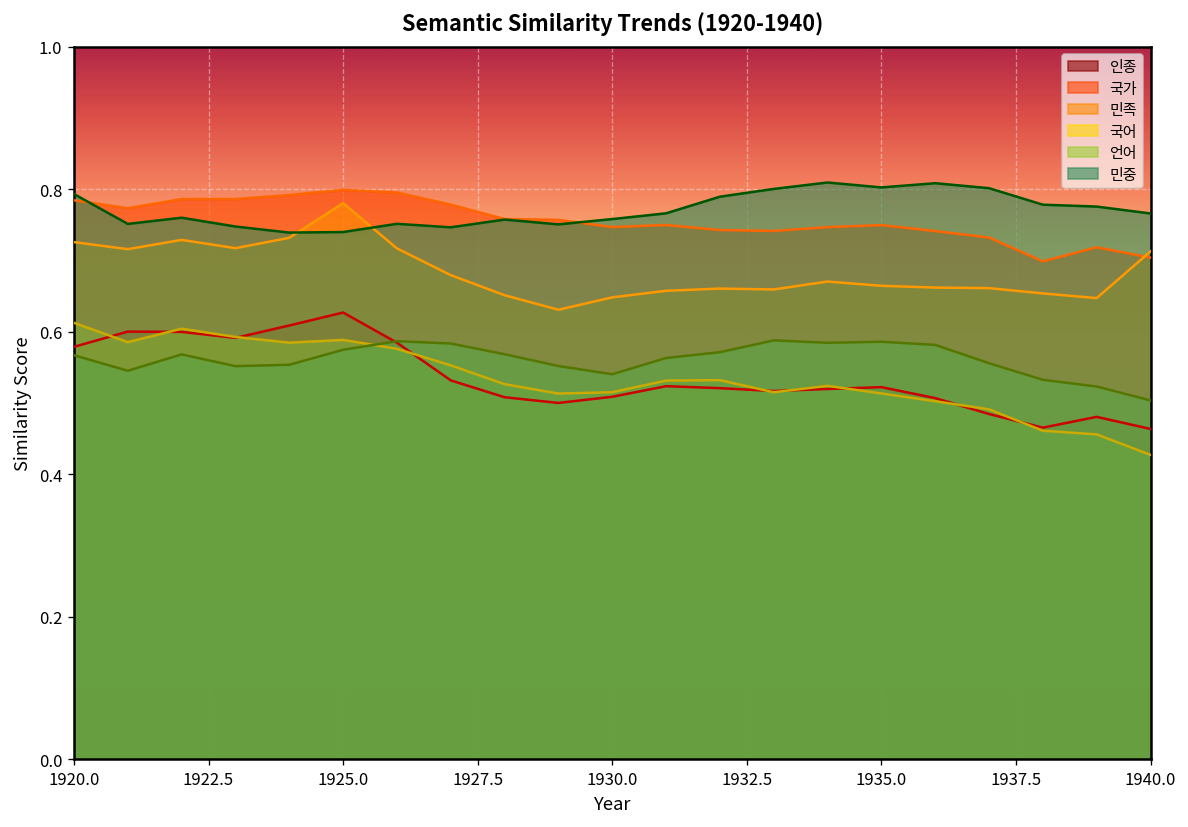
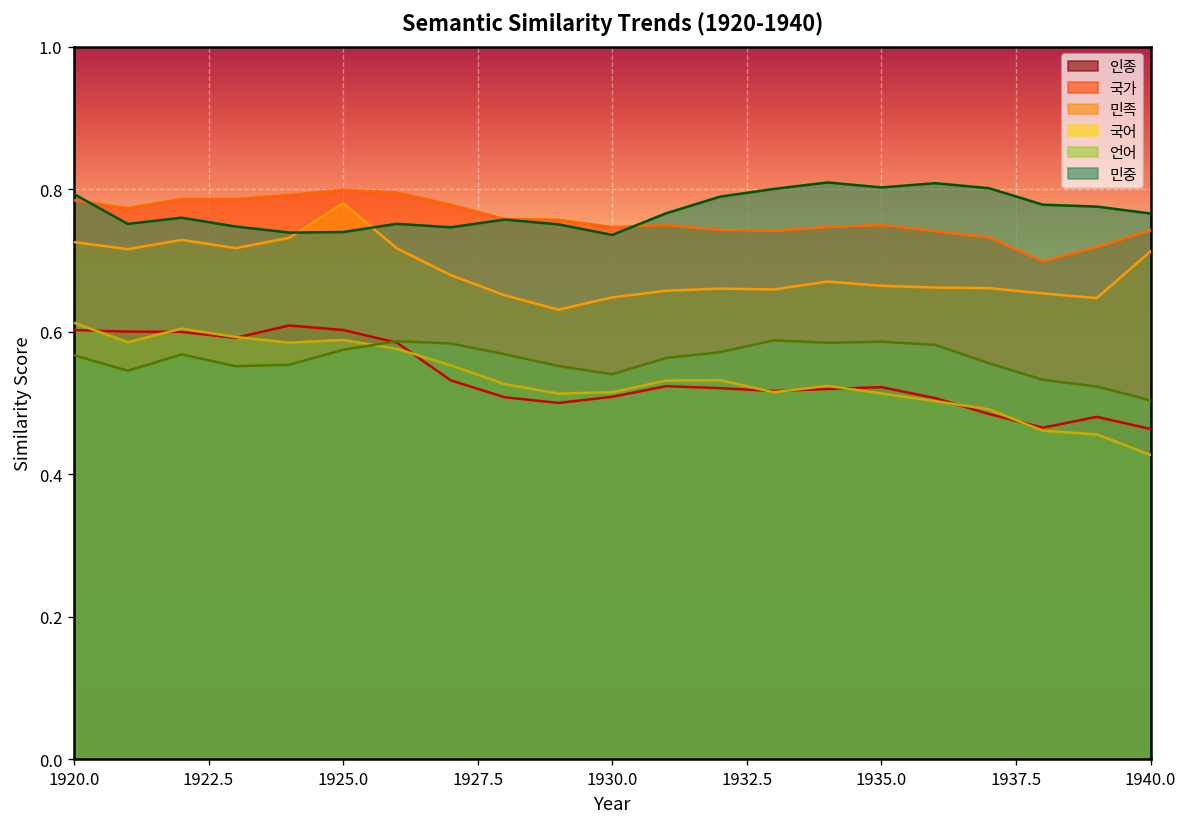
인종, 1920.0: 0.58 -> 0.60
인종, 1925.0: 0.63 -> 0.60
민중, 1930.0: 0.76 -> 0.74
국가, 1940.0: 0.70 -> 0.74
